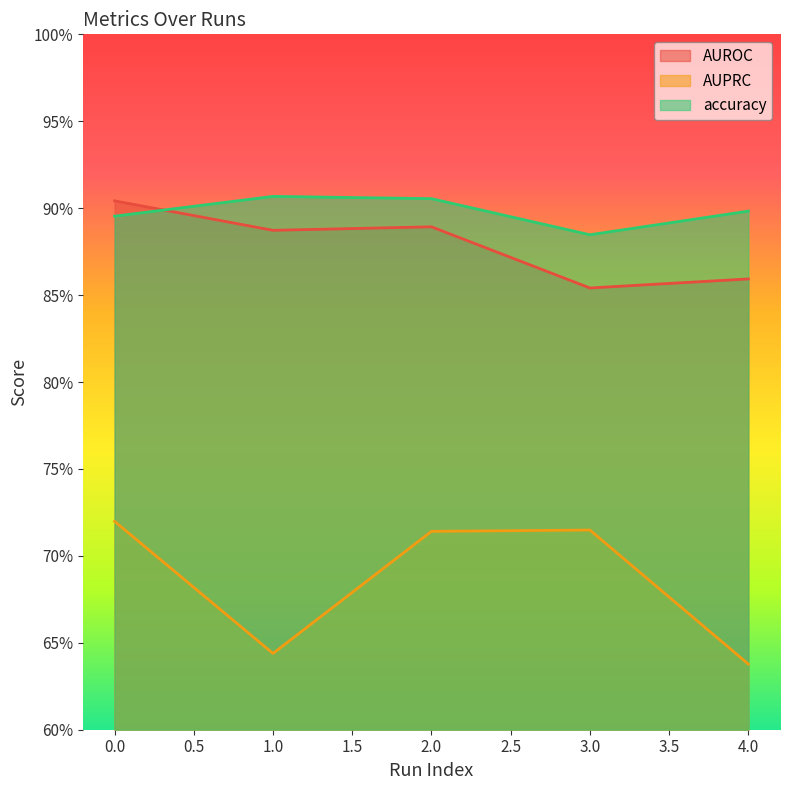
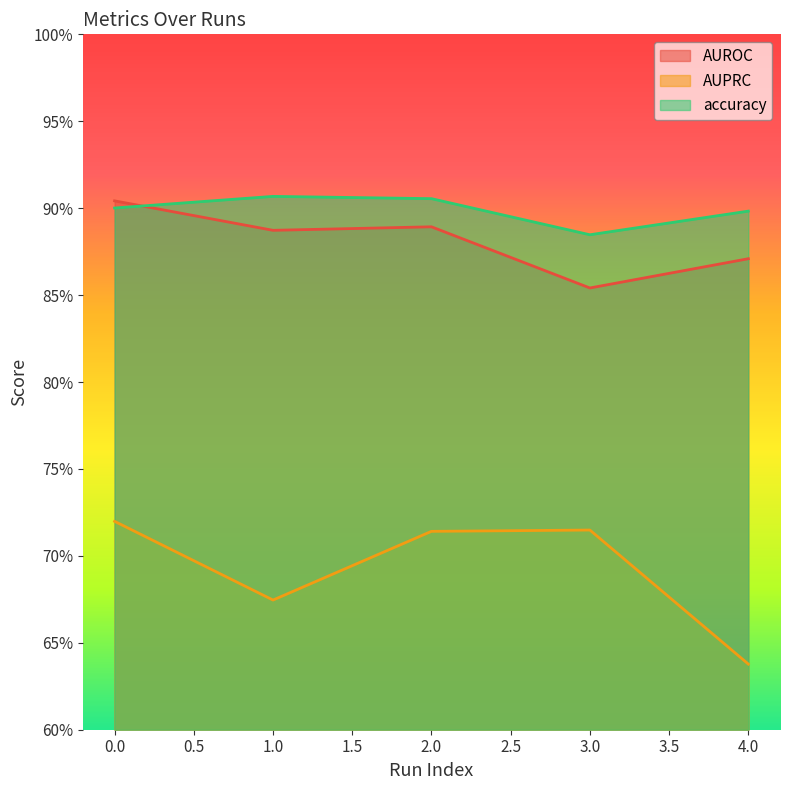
accuracy, 0.0: 89.5% -> 90.0%
AUPRC, 1.0: 64.4% -> 67.5%
AUROC, 4.0: 85.9% -> 87.1%
